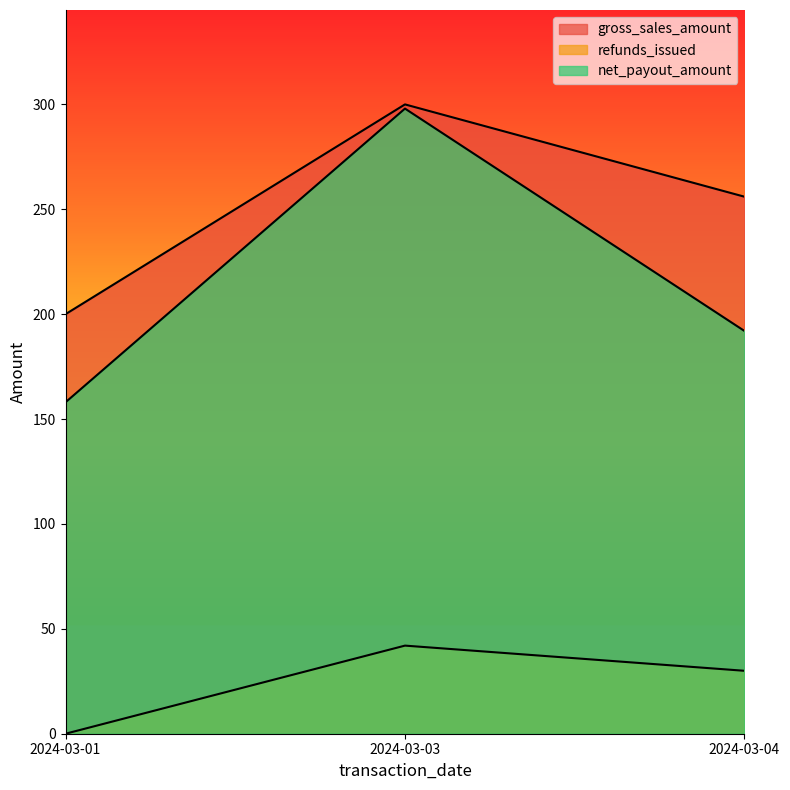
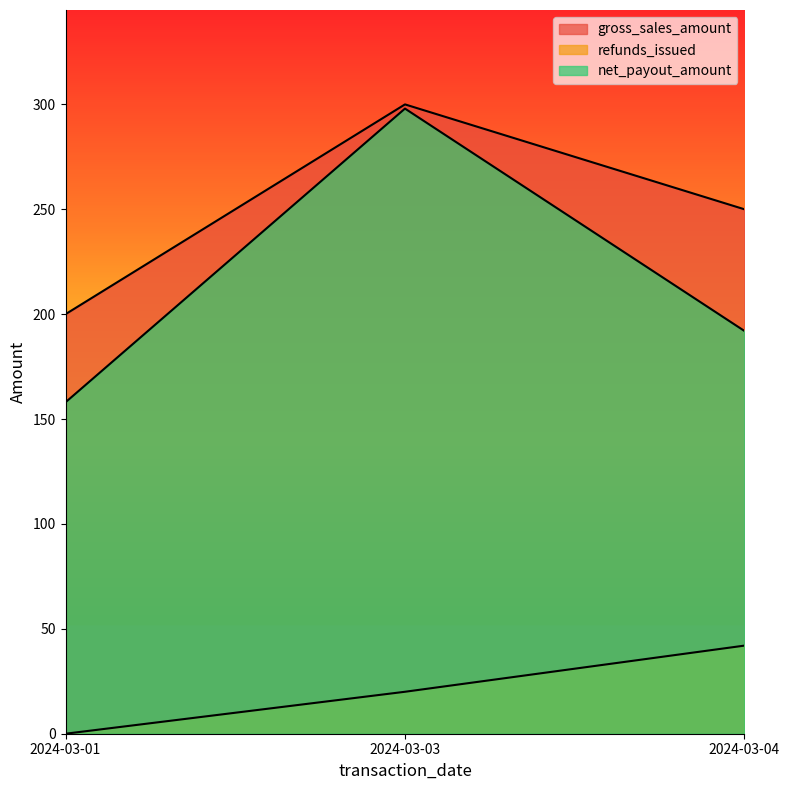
refunds_issued, 2024-03-03: 42 -> 20
gross_sales_amount, 2024-03-04: 256 -> 250
refunds_issued, 2024-03-04: 30 -> 42
